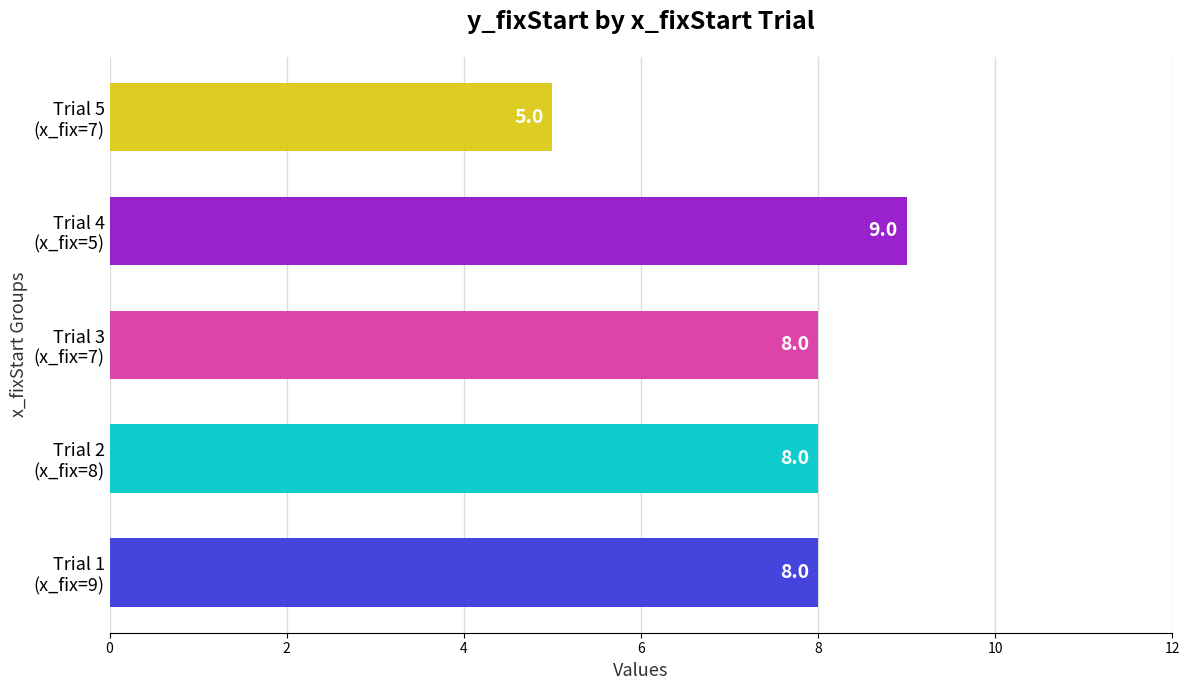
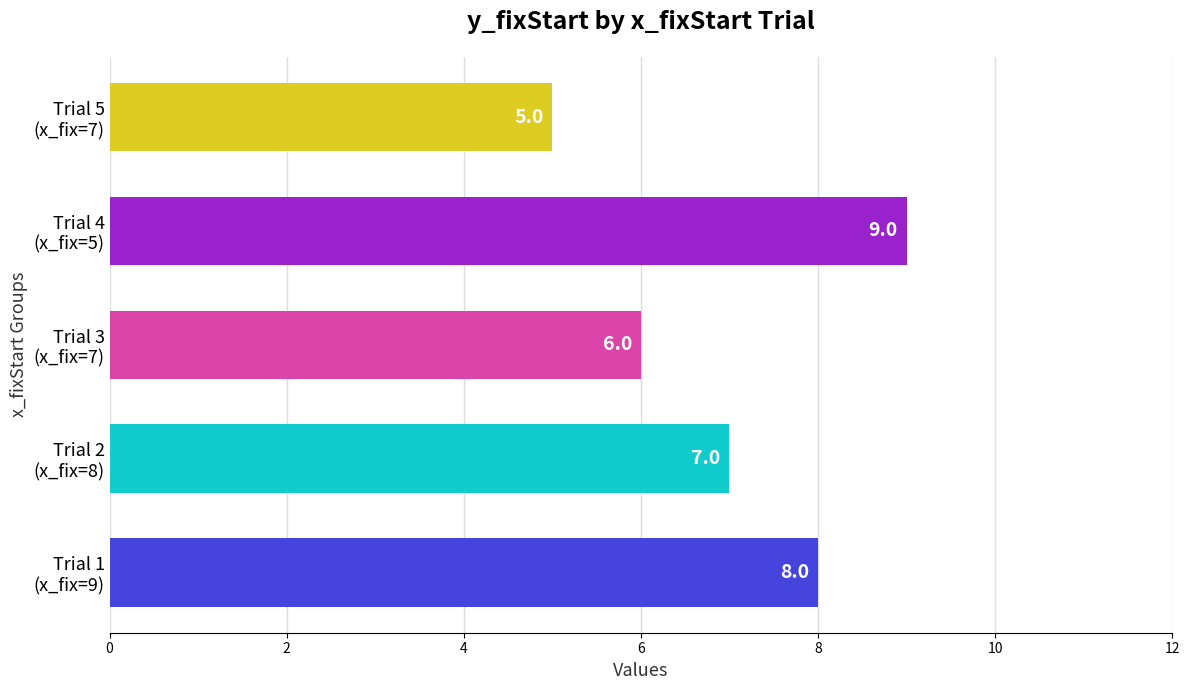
Trial 3 (x_fix=7): 8.0 -> 6.0
Trial 2 (x_fix=8): 8.0 -> 7.0
